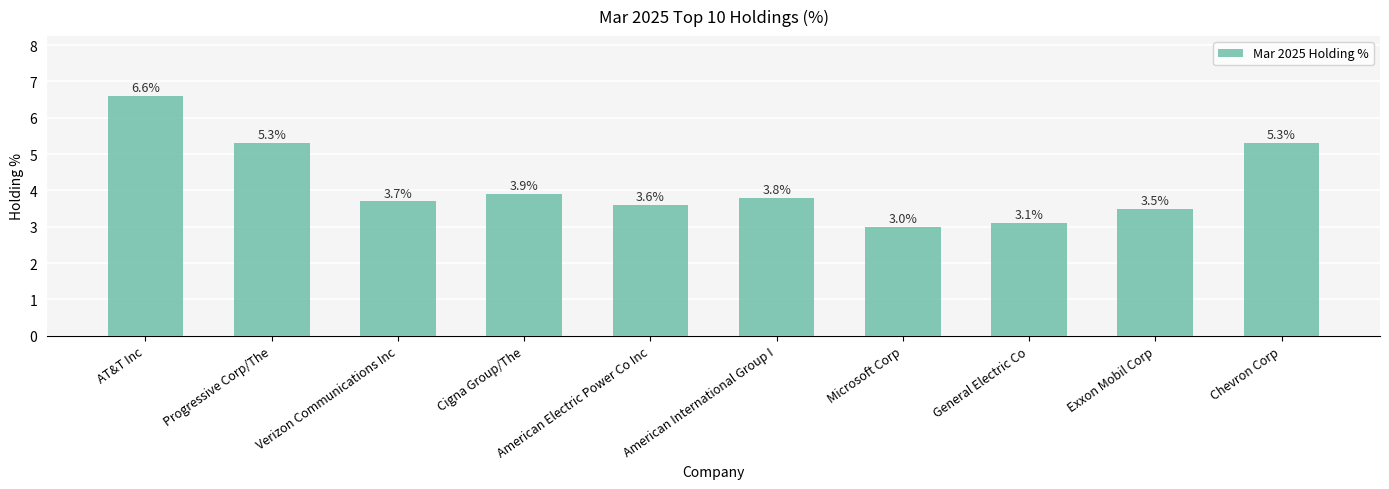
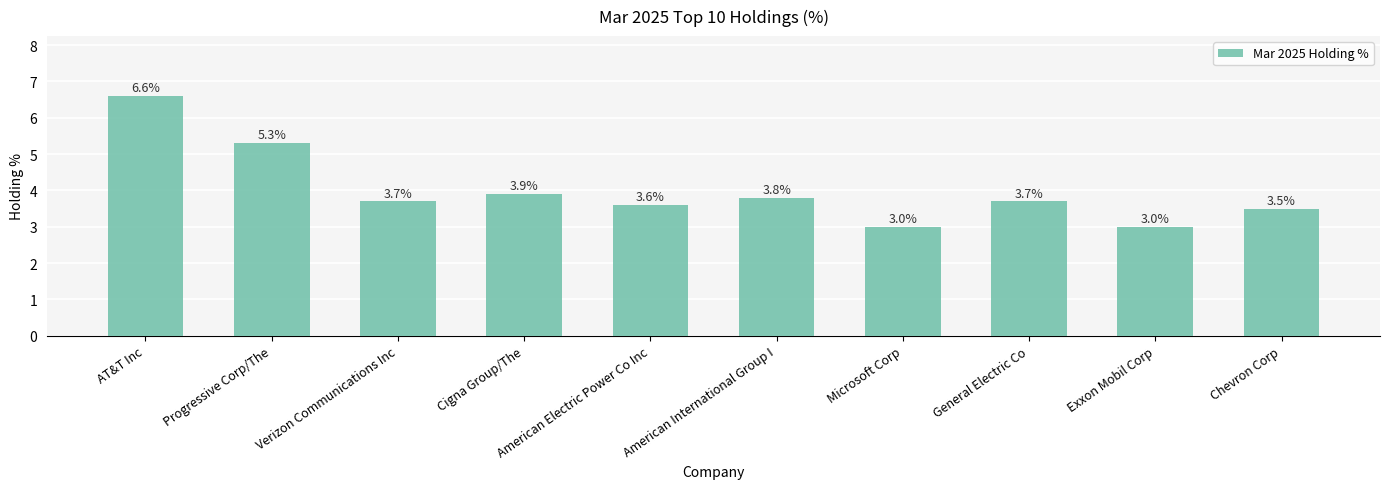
General Electric Co: 3.1% -> 3.7%
Exxon Mobil Corp: 3.5% -> 3.0%
Chevron Corp: 5.3% -> 3.5%
